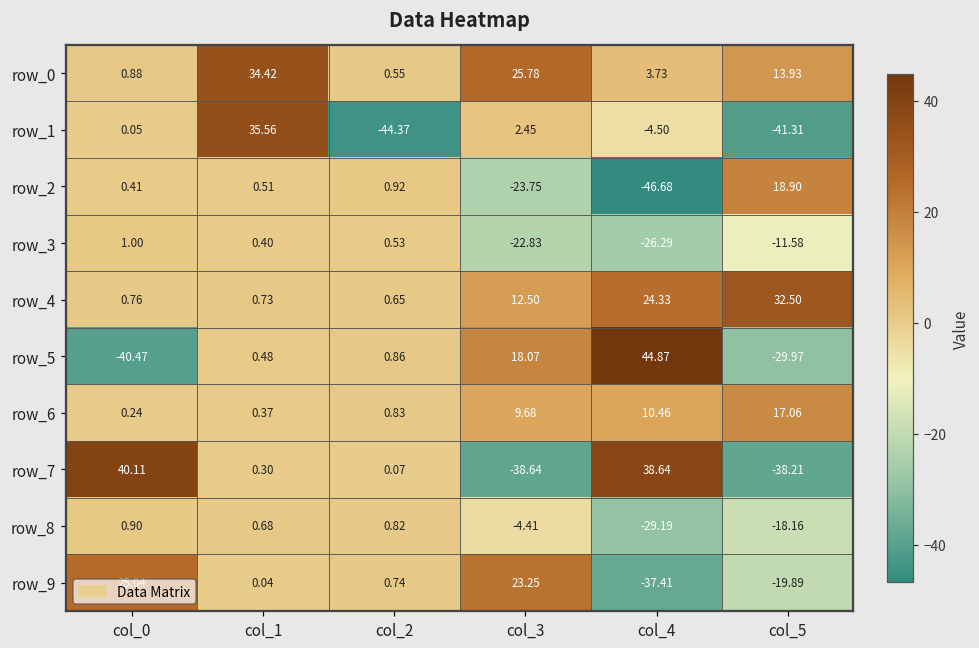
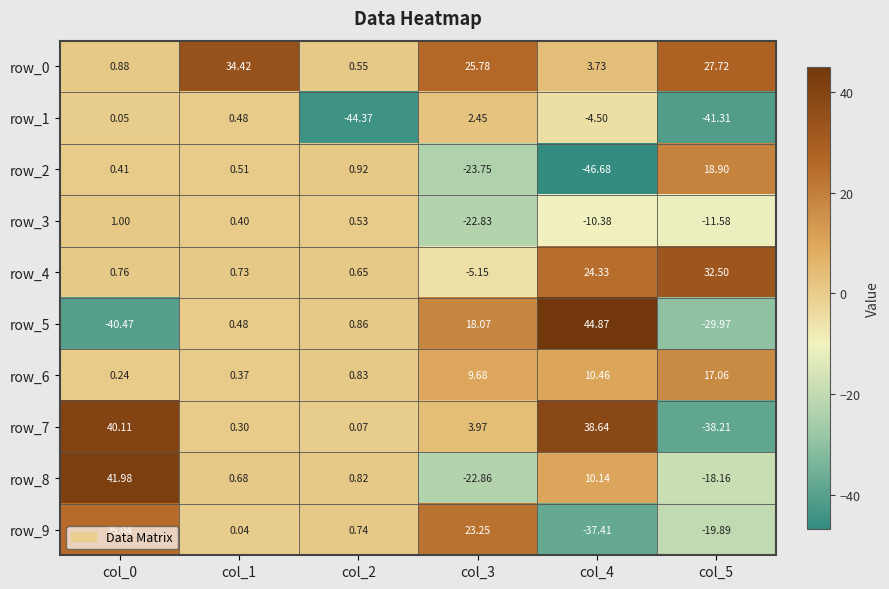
row_0, col_5: 13.93 -> 27.72
row_1, col_1: 35.56 -> 0.48
row_3, col_4: -26.29 -> -10.38
row_4, col_3: 12.50 -> -5.15
row_7, col_3: -38.64 -> 3.97
row_8, col_0: 0.90 -> 41.98
row_8, col_3: -4.41 -> -22.86
row_8, col_4: -29.19 -> 10.14
